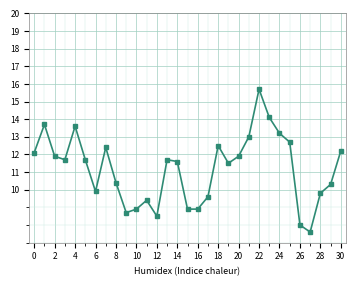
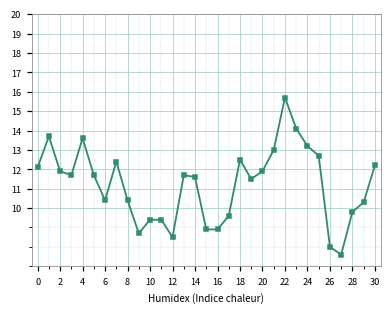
6: 9.9 -> 10.4
10: 8.9 -> 9.4
